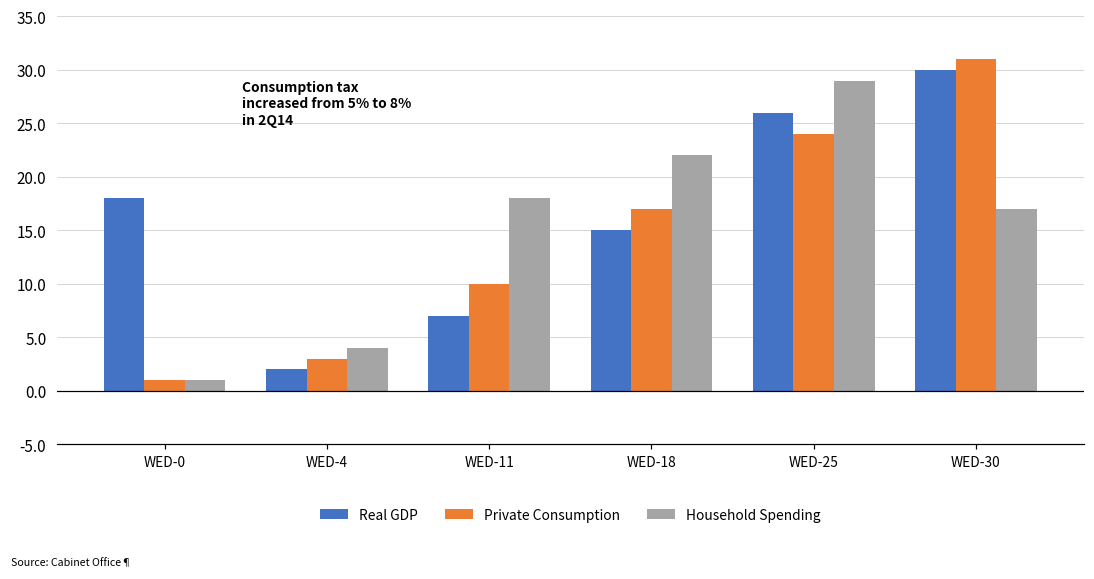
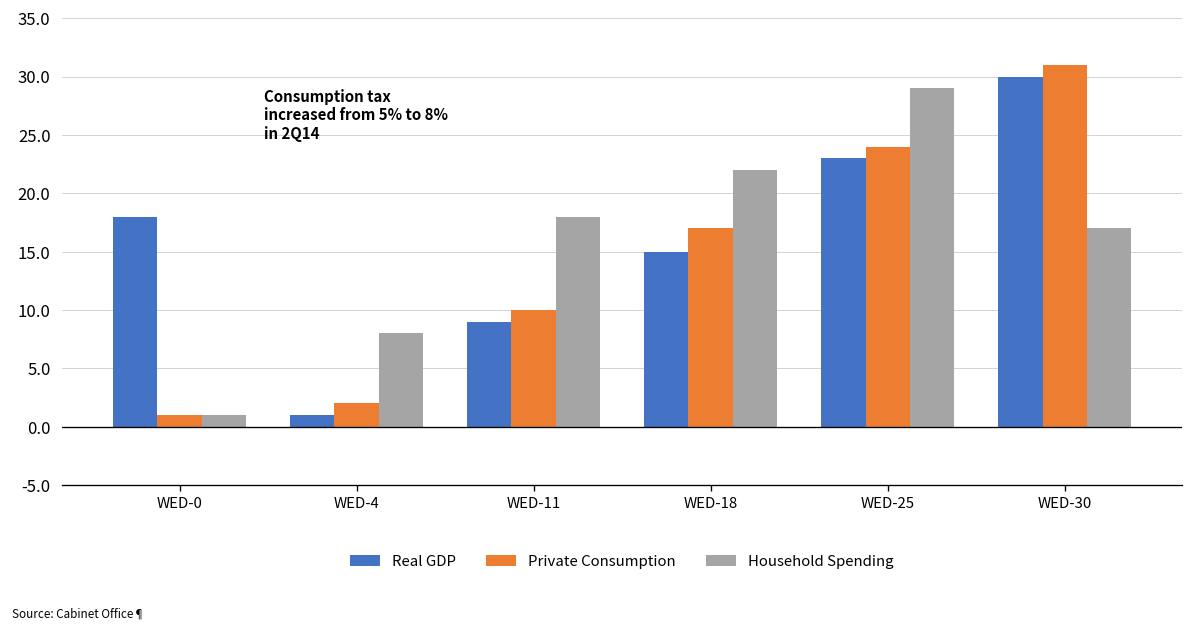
Real GDP, WED-4: 2 -> 1
Private Consumption, WED-4: 3 -> 2
Household Spending, WED-4: 4 -> 8
Real GDP, WED-11: 7 -> 9
Real GDP, WED-25: 26 -> 23
